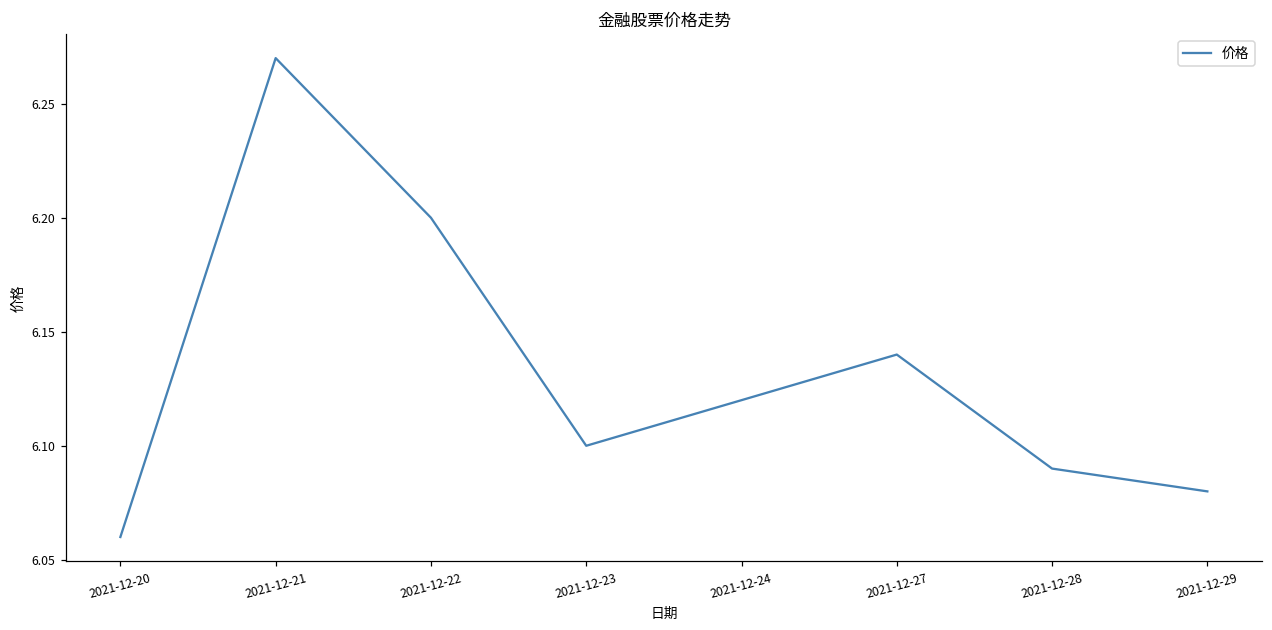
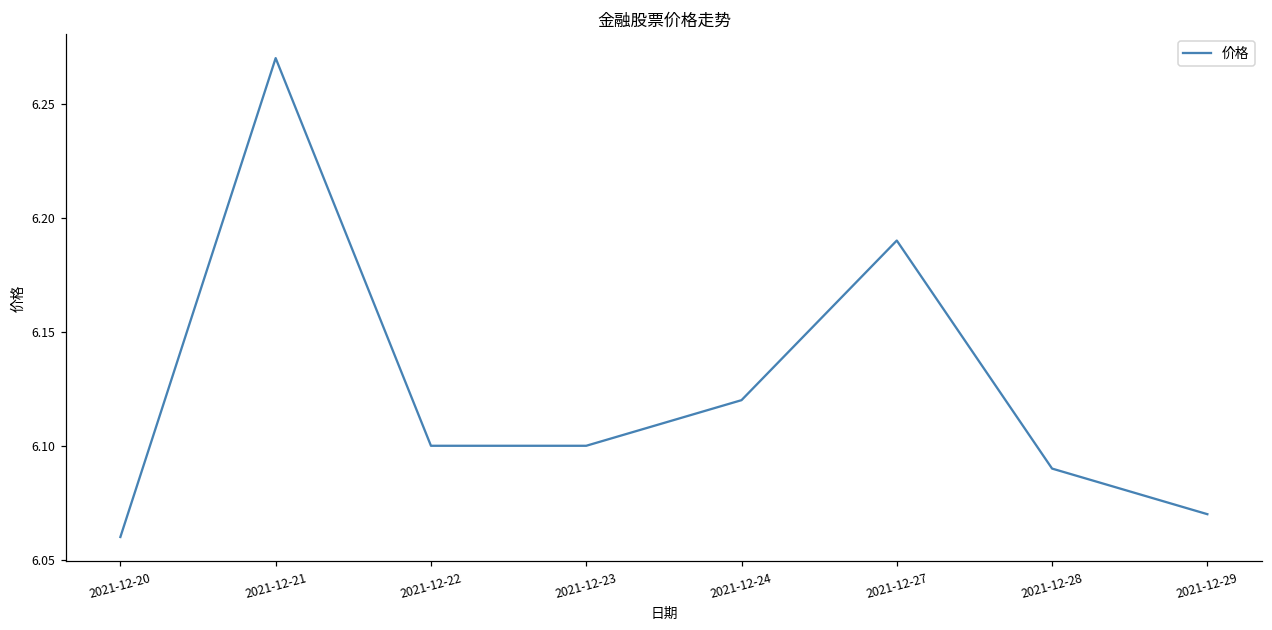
2021-12-22: 6.2 -> 6.1
2021-12-27: 6.14 -> 6.19
2021-12-29: 6.08 -> 6.07
